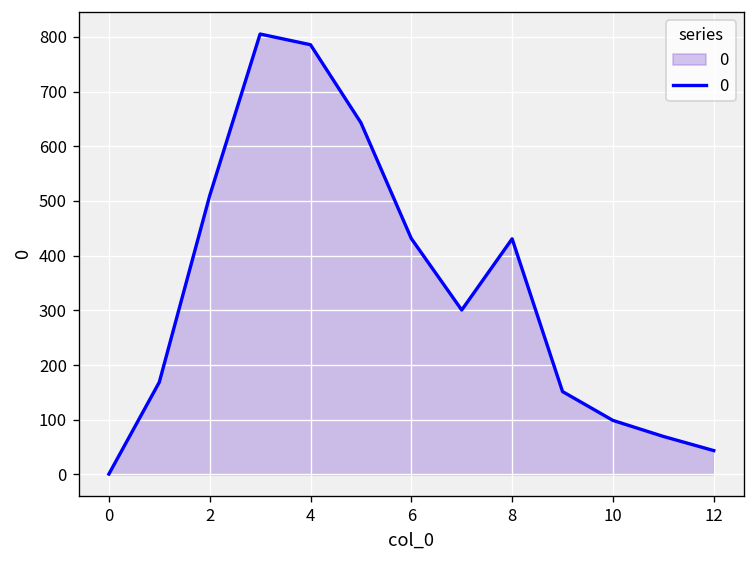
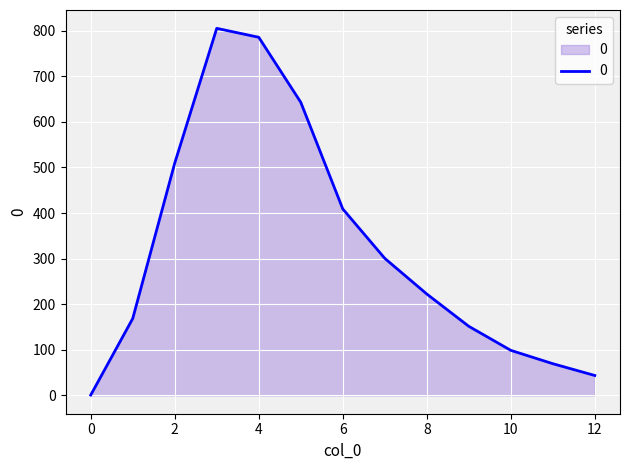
6: 430 -> 410
8: 430 -> 220
